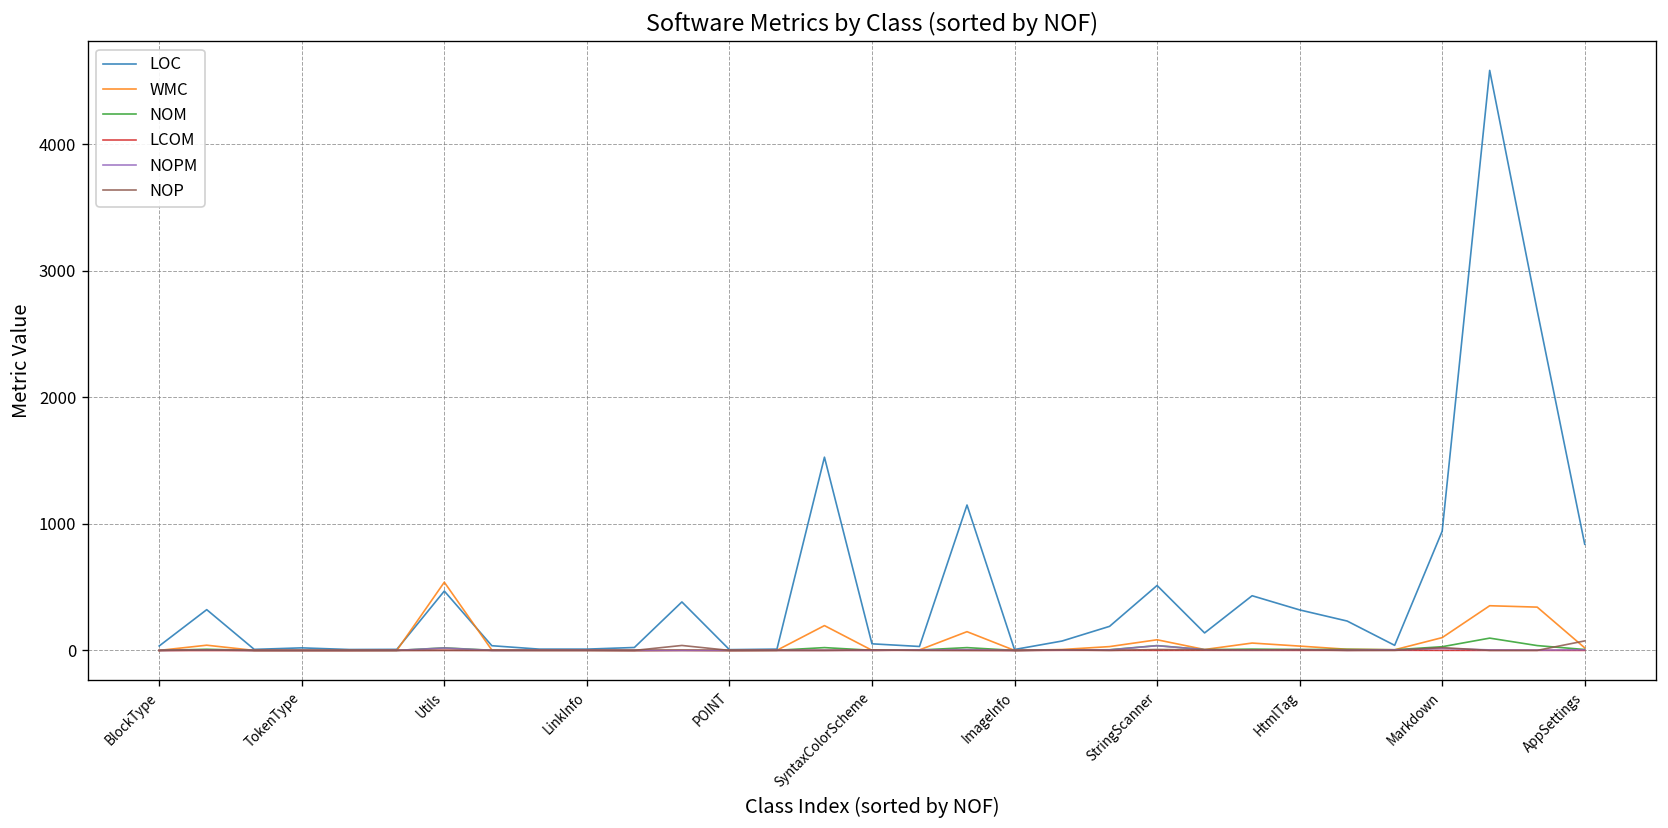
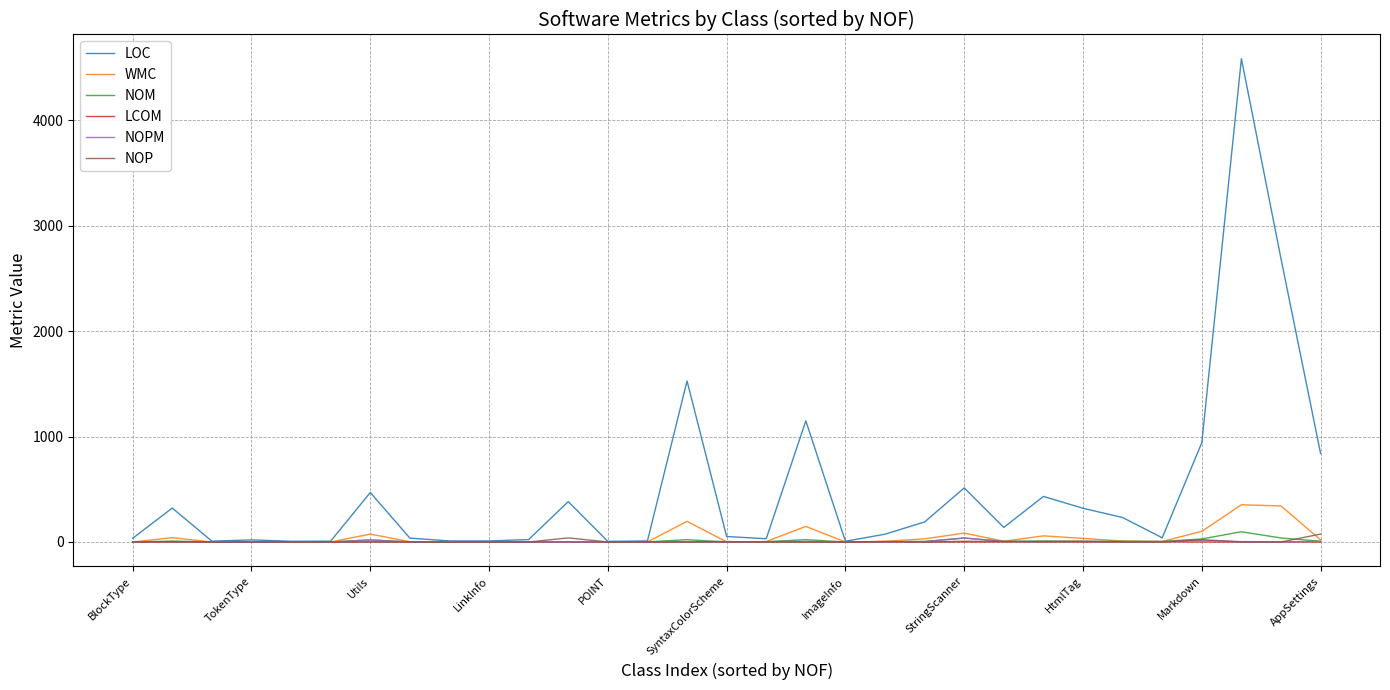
WMC, Utils: 540 -> 80
